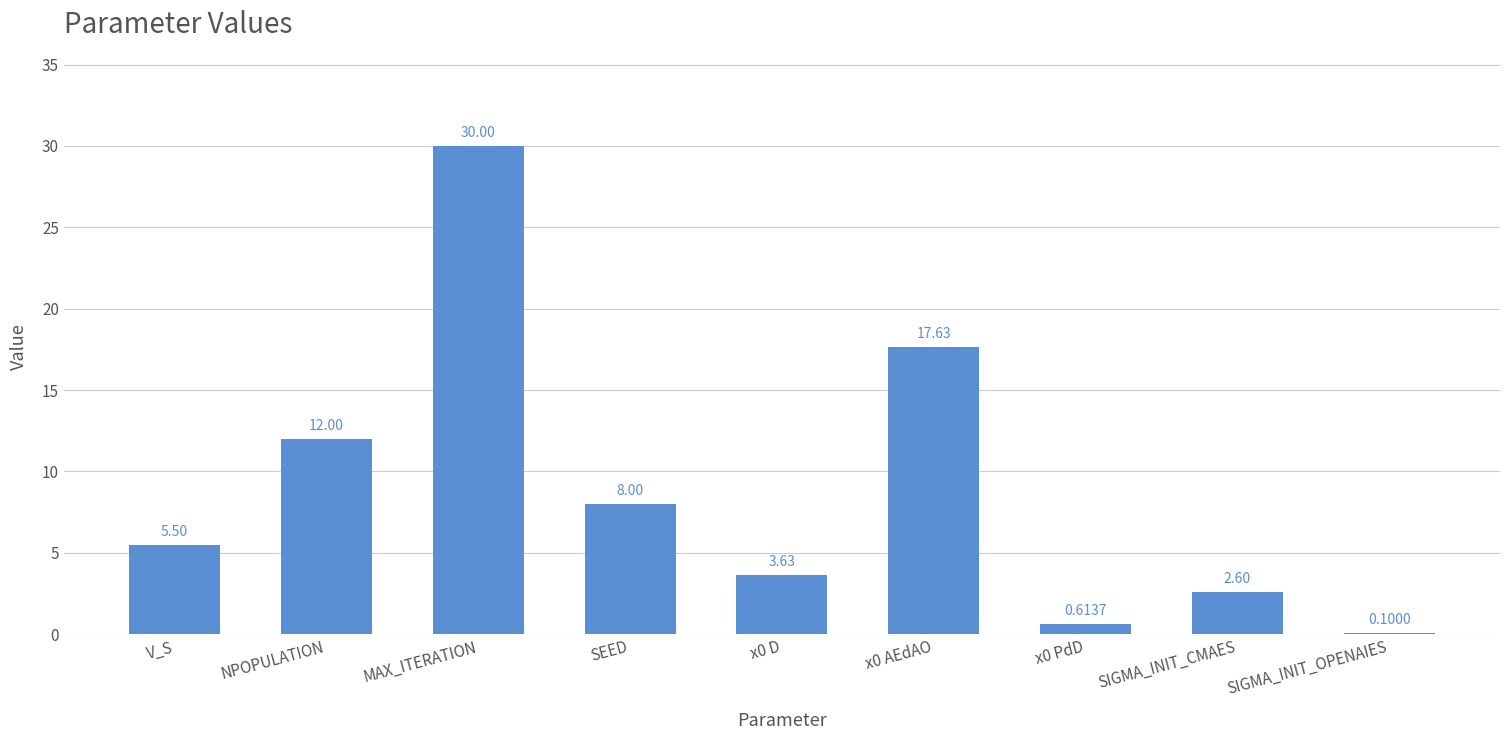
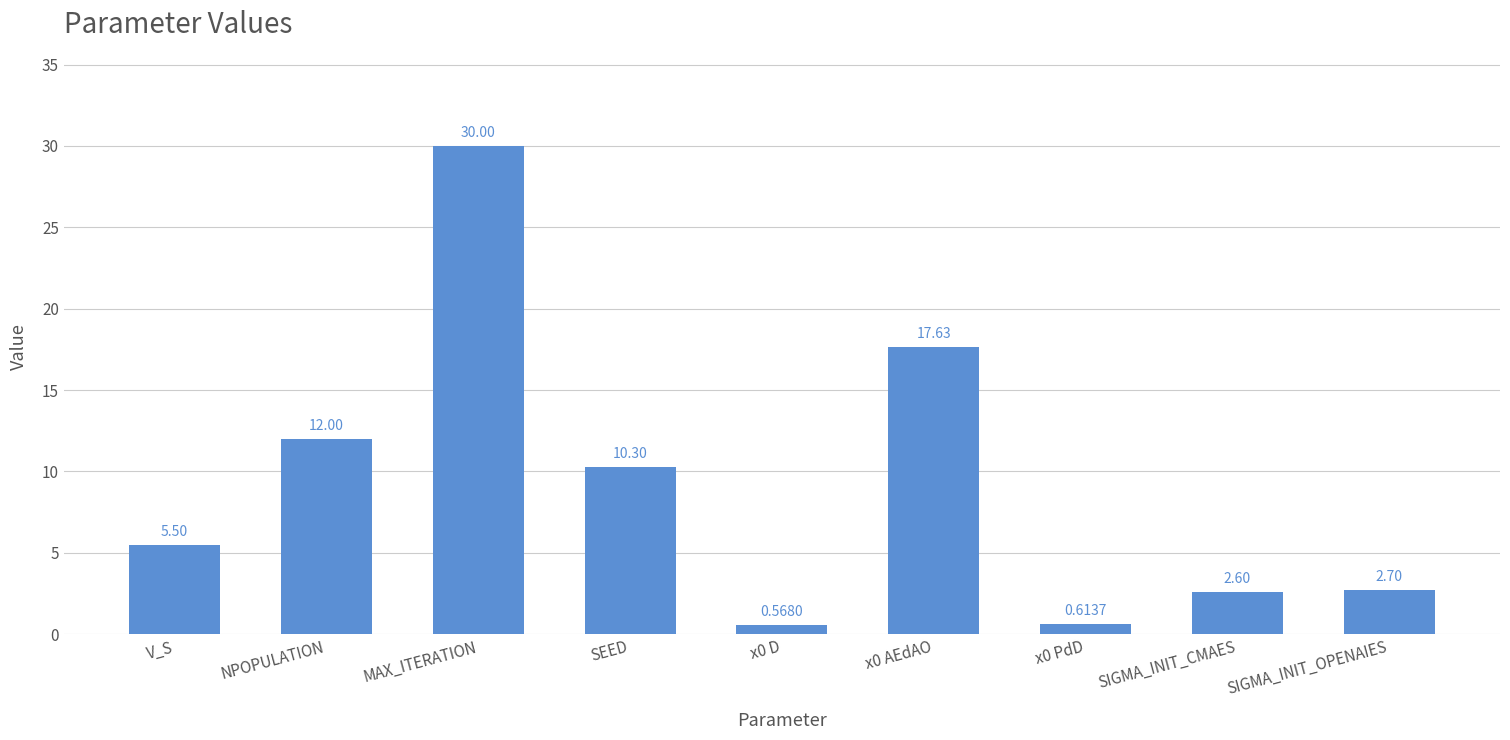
SEED: 8.00 -> 10.30
x0 D: 3.63 -> 0.5680
SIGMA_INIT_OPENAIES: 0.1000 -> 2.70
